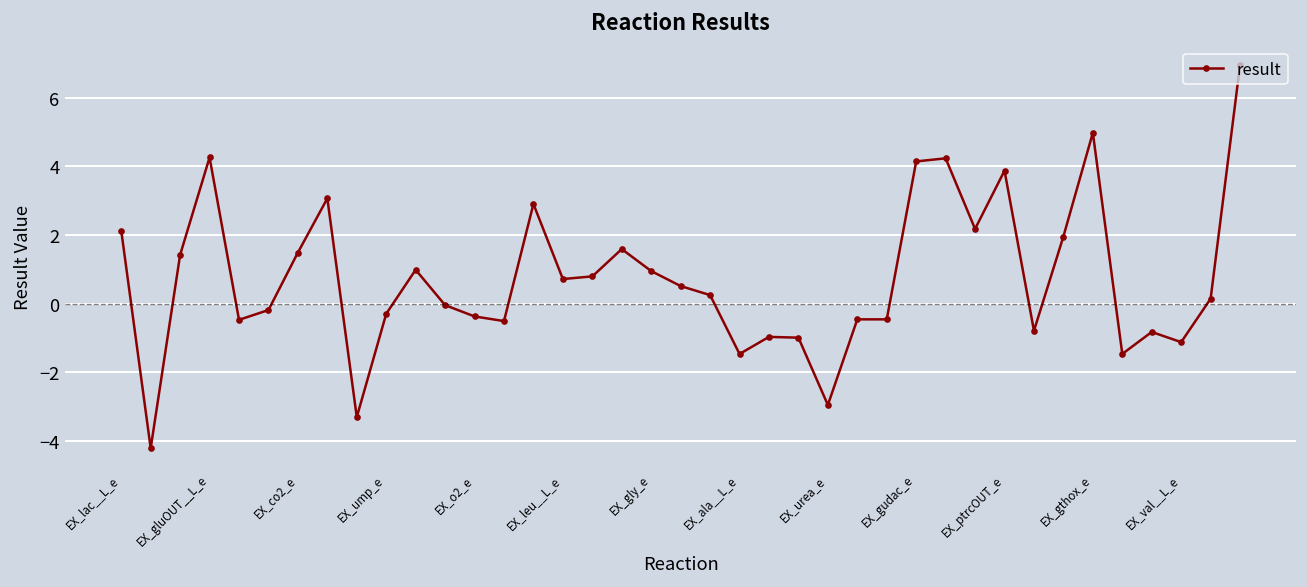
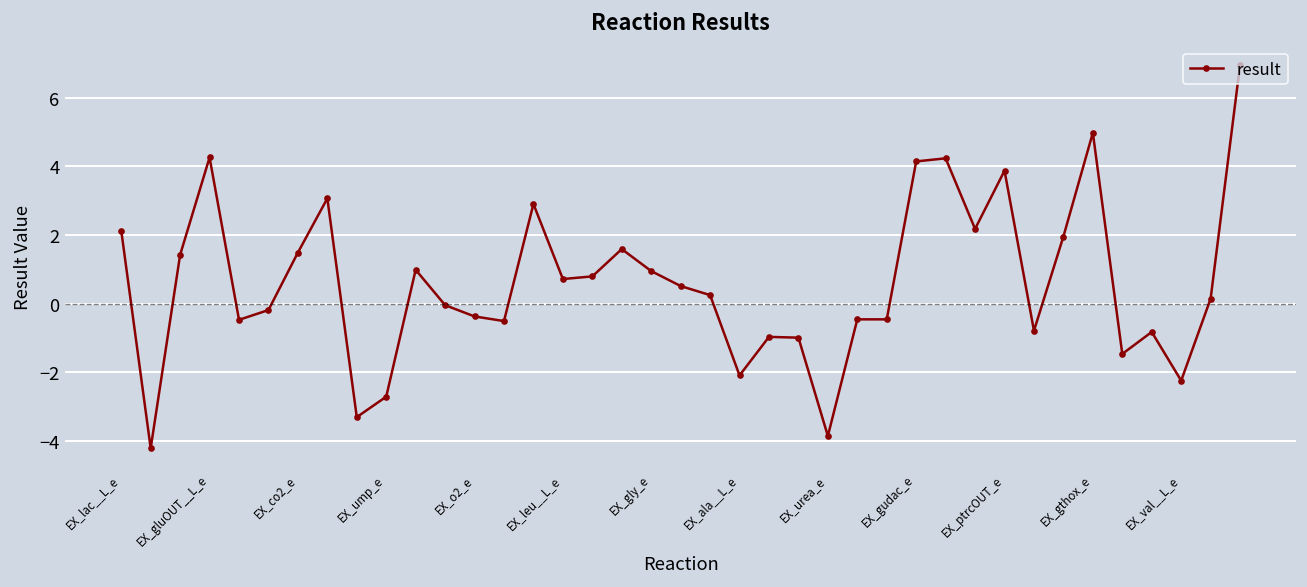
EX_ump_e: -0.3 -> -2.7
EX_ala__L_e: -1.5 -> -2.1
EX_urea_e: -3.0 -> -3.9
EX_val__L_e: -1.1 -> -2.2
